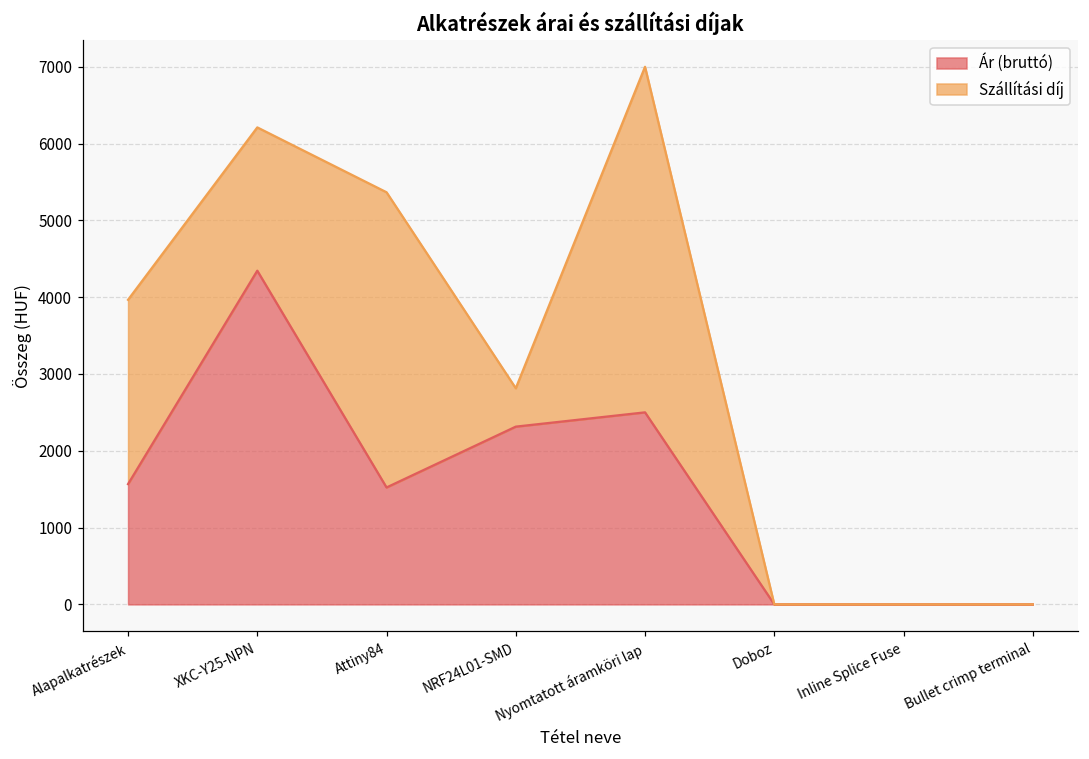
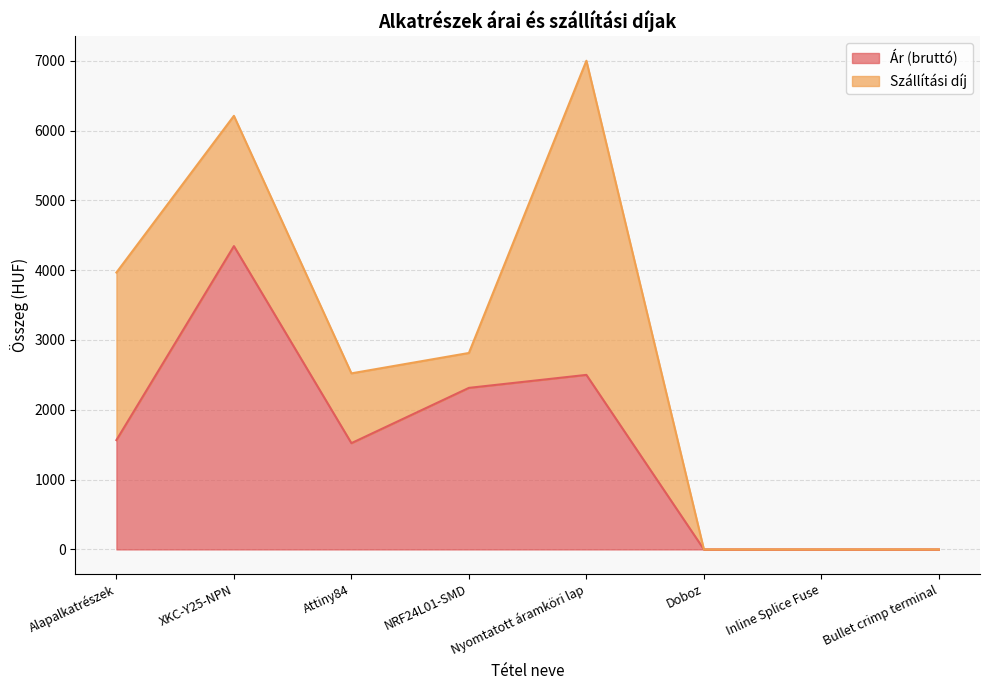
Szállítási díj, Attiny84: 3800 -> 1000
